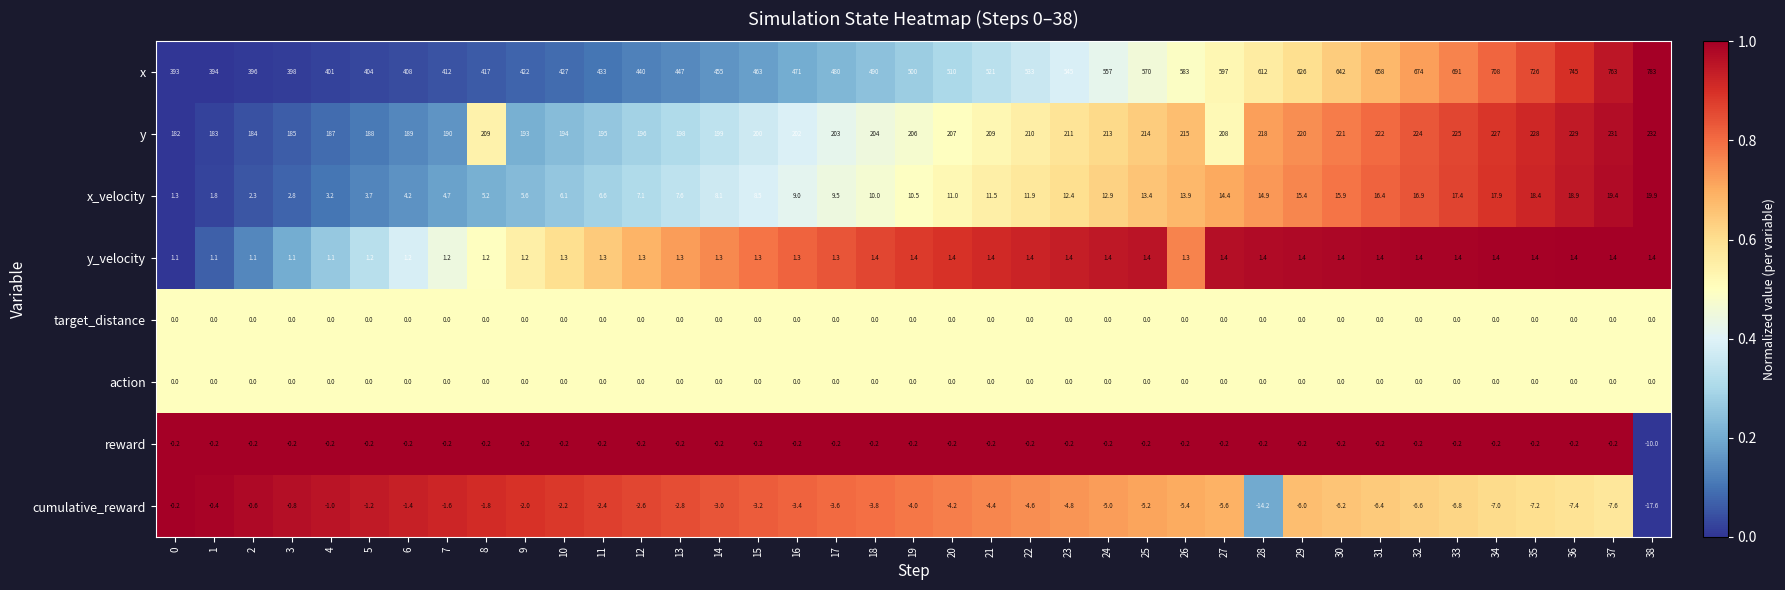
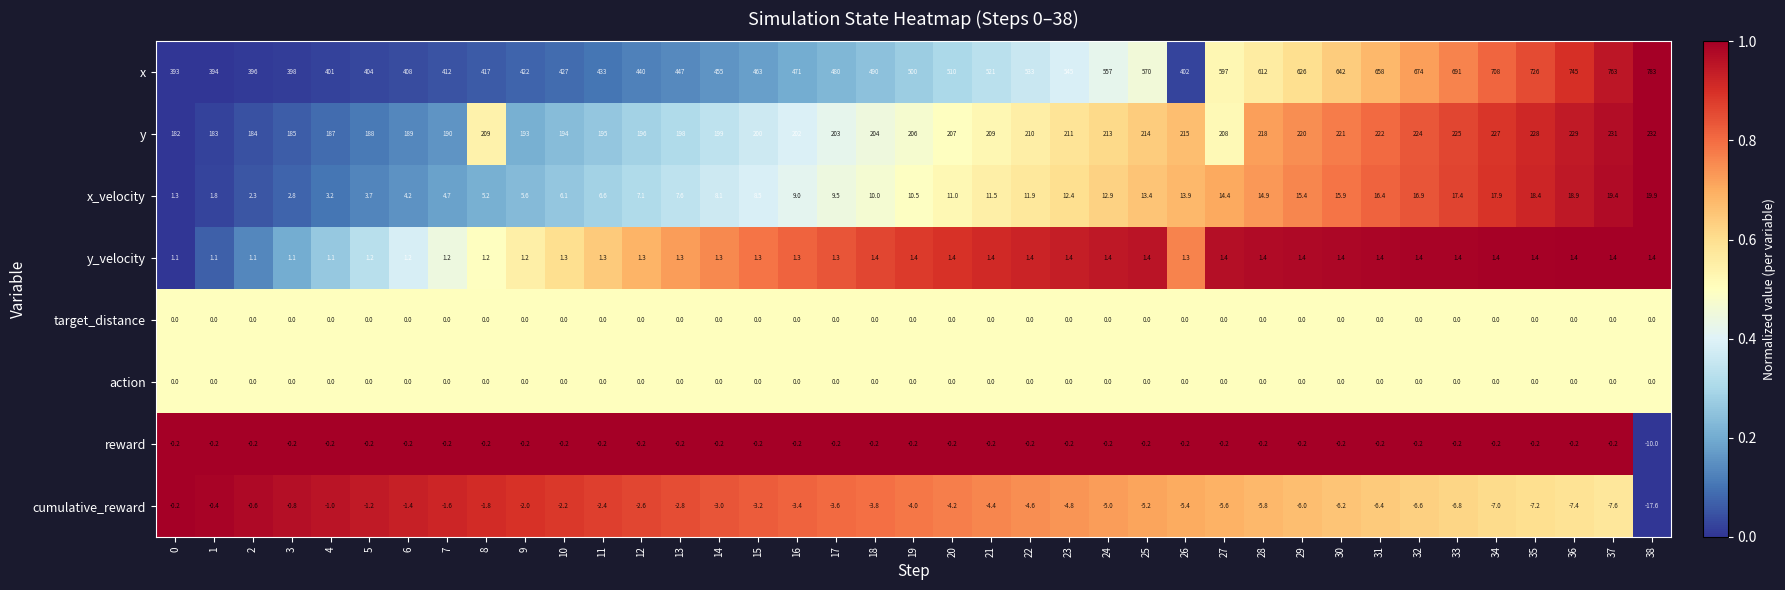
x, 26: 583 -> 402
cumulative_reward, 28: -14.2 -> -5.8
